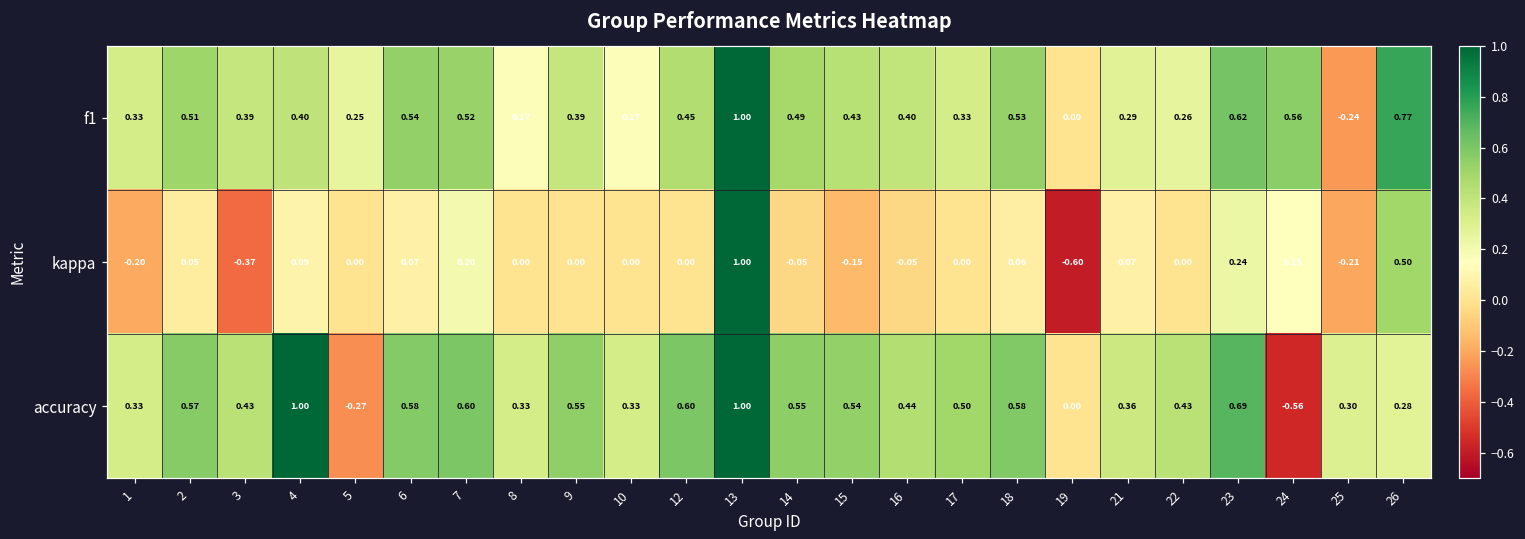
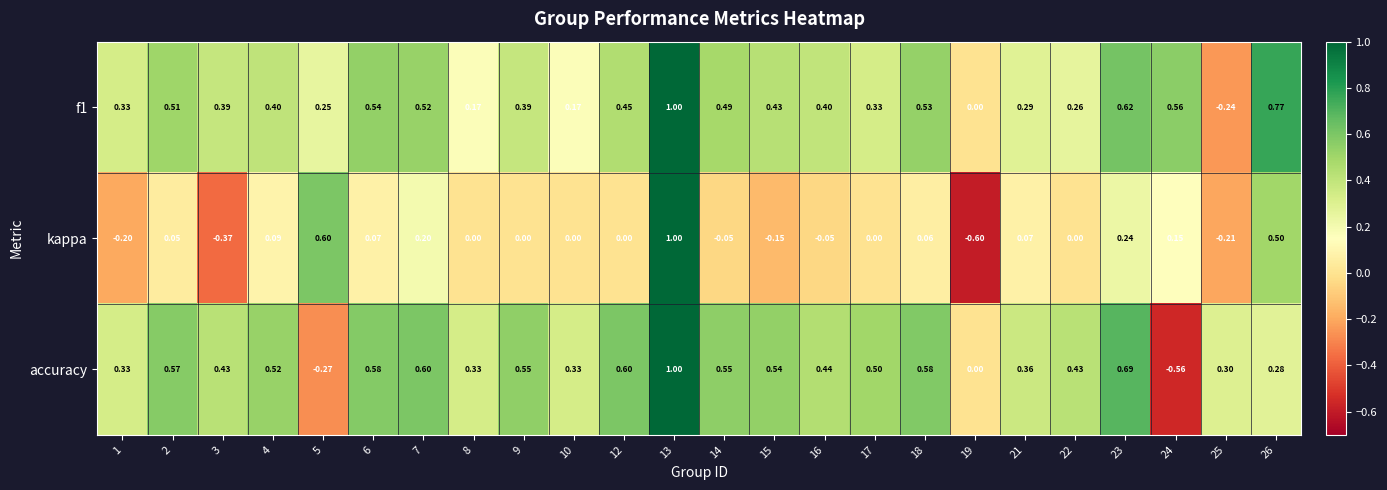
kappa, 5: 0.00 -> 0.60
accuracy, 4: 1.00 -> 0.52
